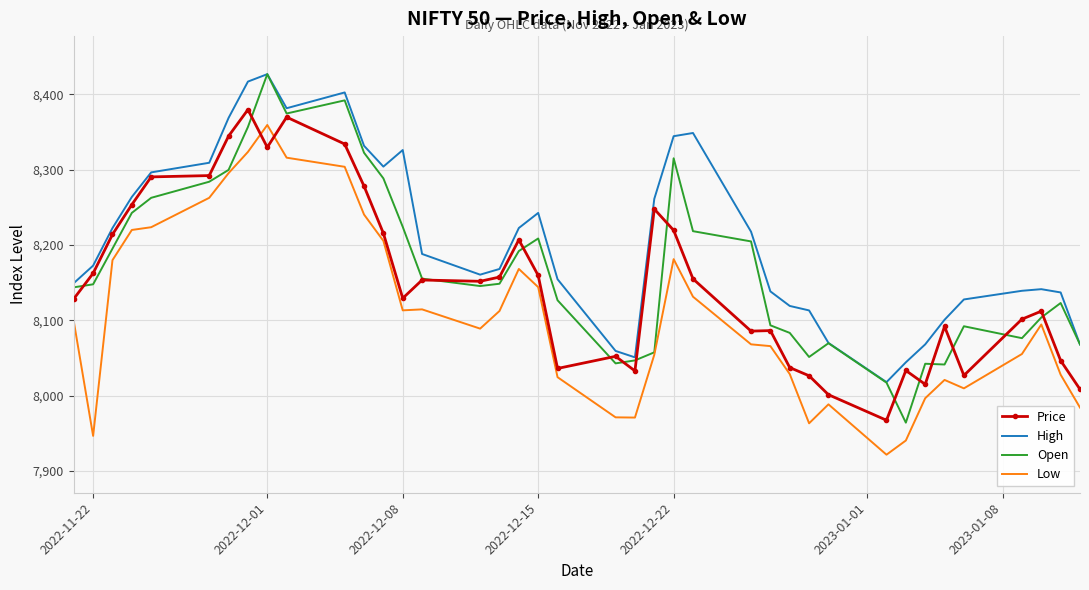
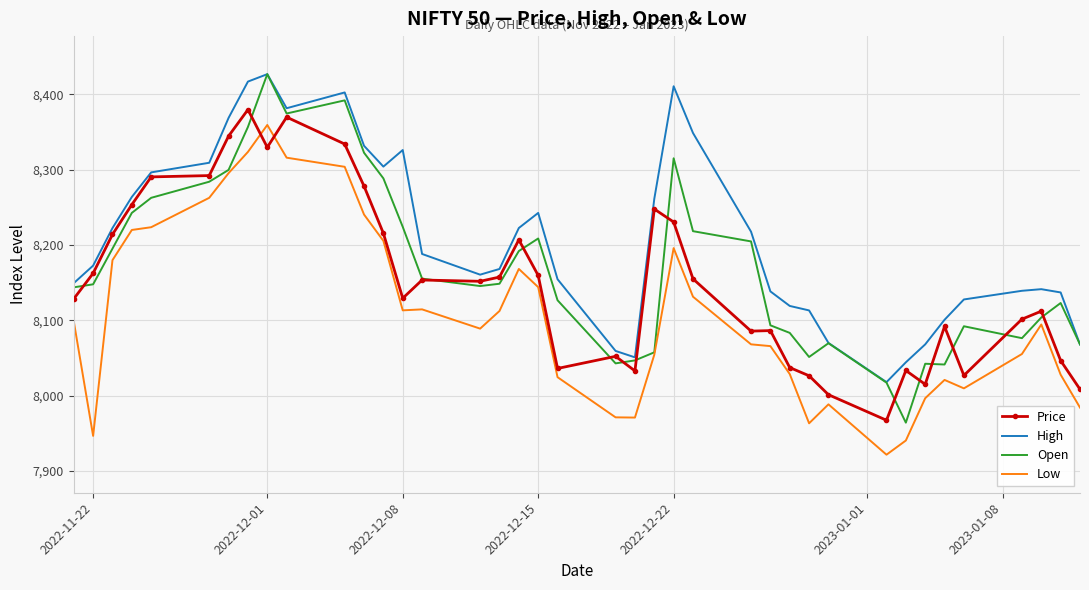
Price, 2022-12-22: 8,220 -> 8,230
High, 2022-12-22: 8,340 -> 8,410
Low, 2022-12-22: 8,180 -> 8,200
